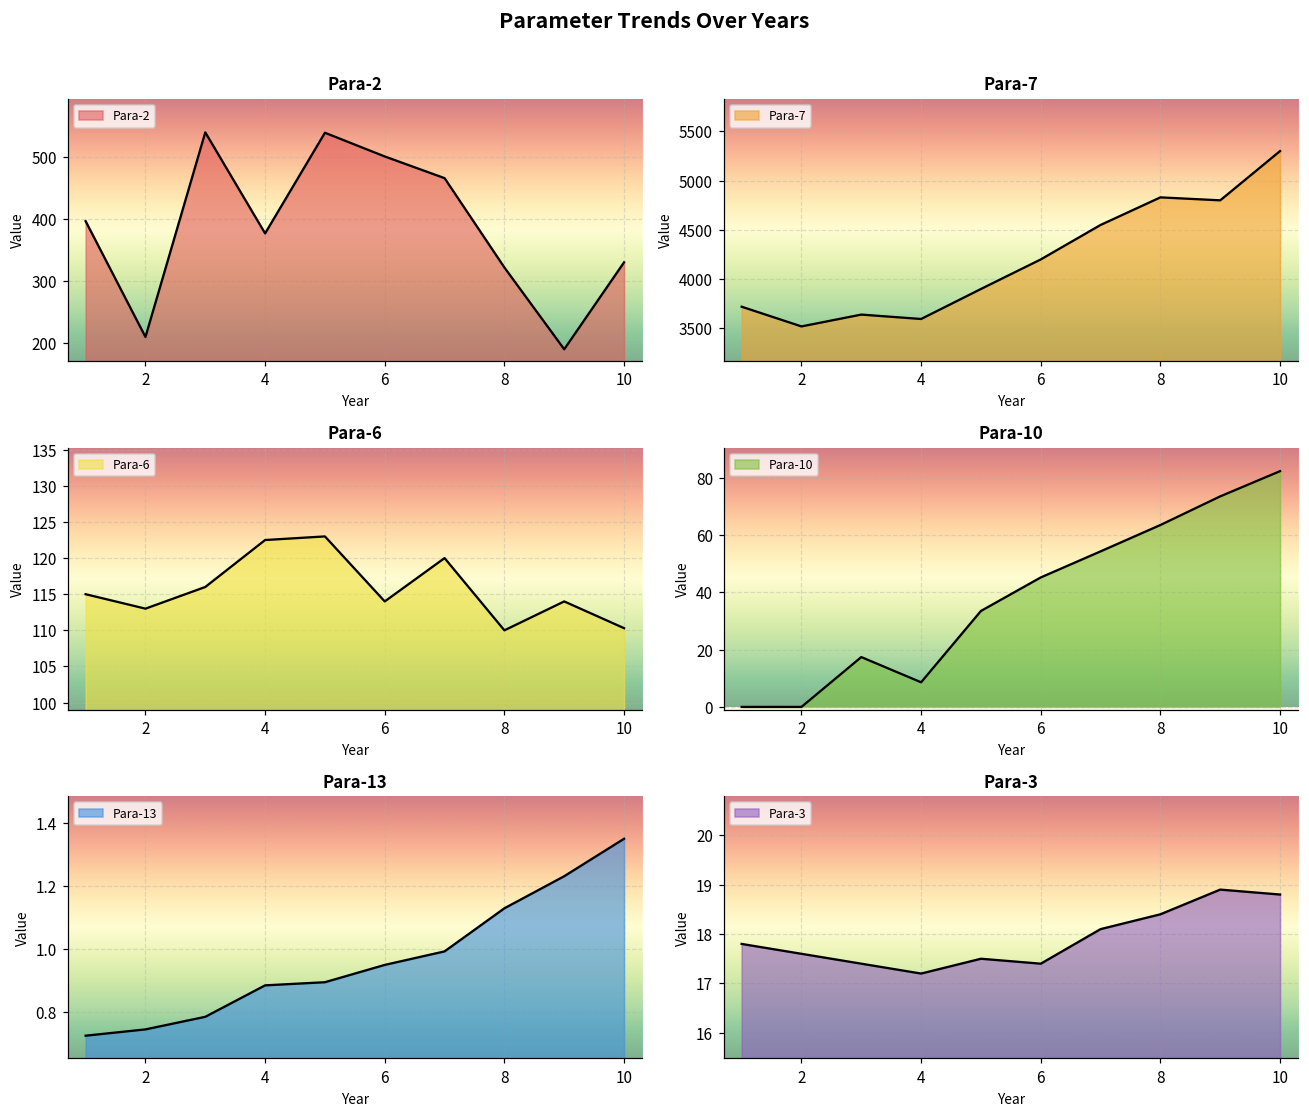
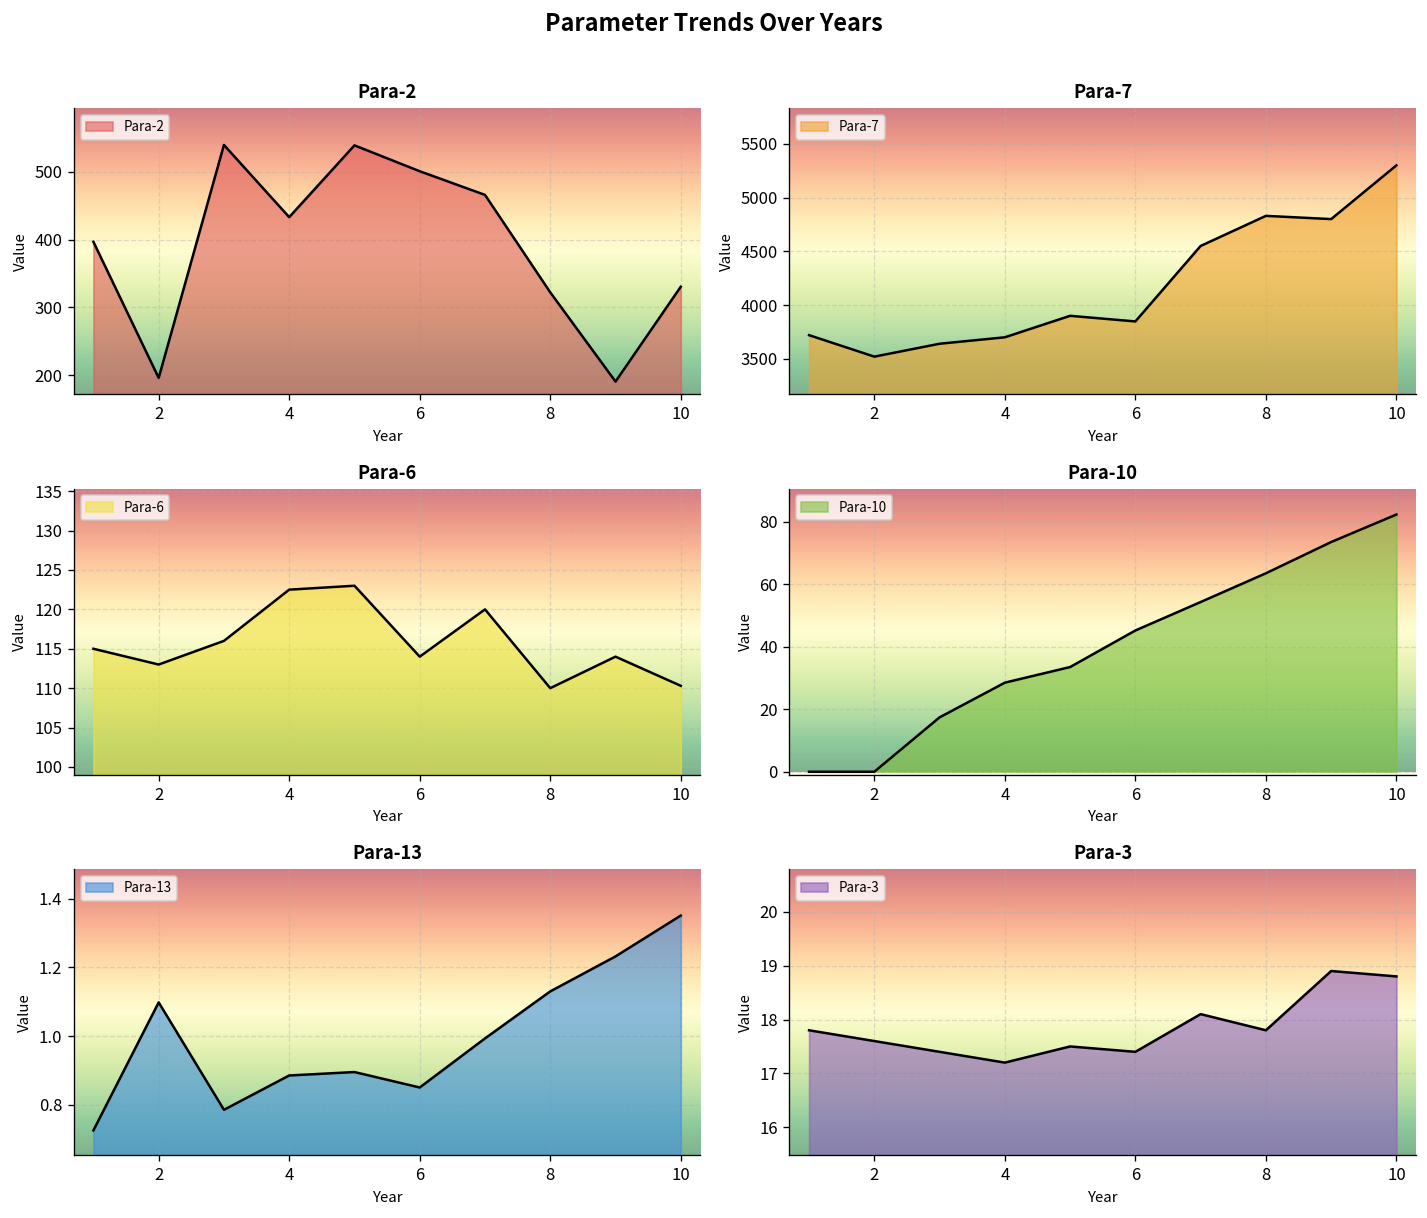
Para-2, 2: 210 -> 200
Para-2, 4: 380 -> 430
Para-7, 4: 3600 -> 3700
Para-7, 6: 4200 -> 3800
Para-10, 4: 9 -> 29
Para-13, 2: 0.75 -> 1.10
Para-13, 6: 0.95 -> 0.85
Para-3, 8: 18.4 -> 17.8
